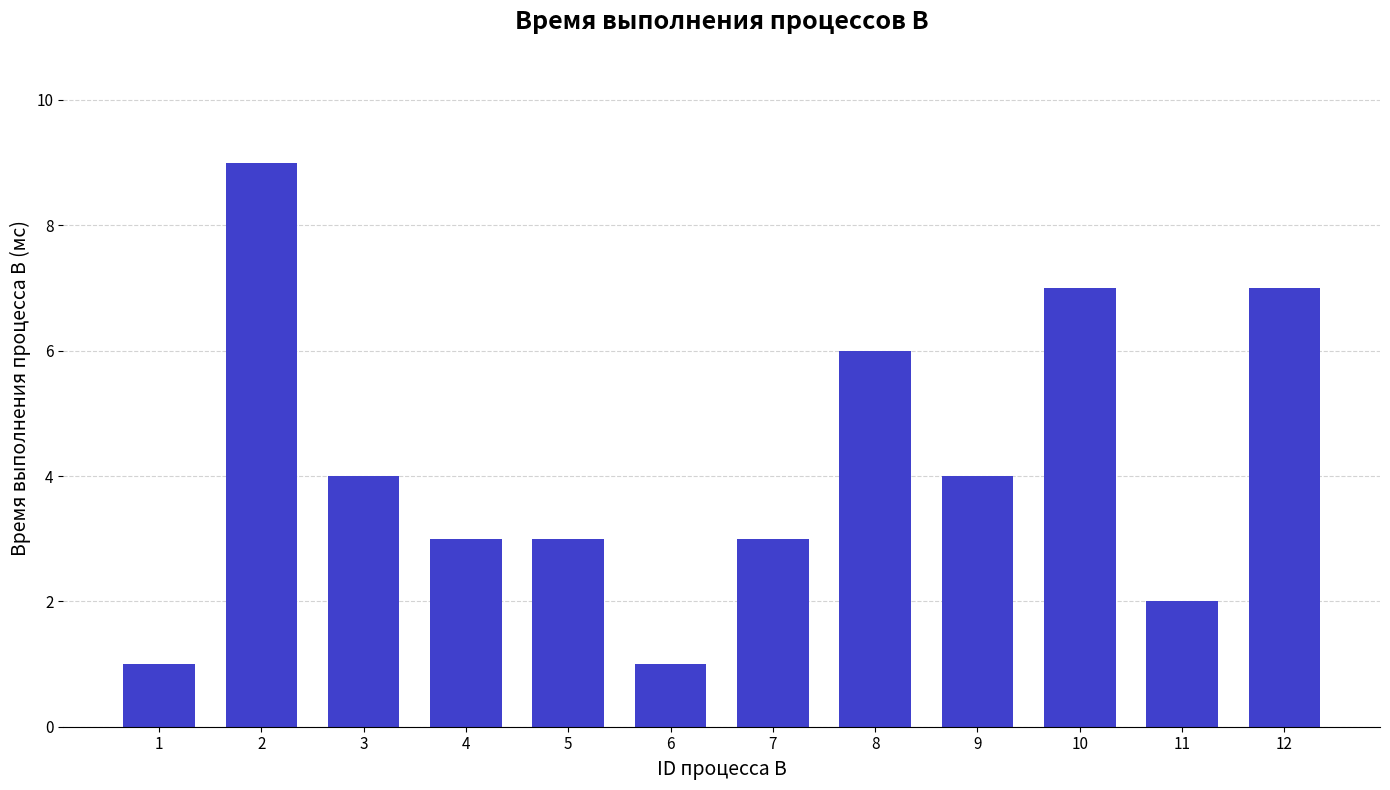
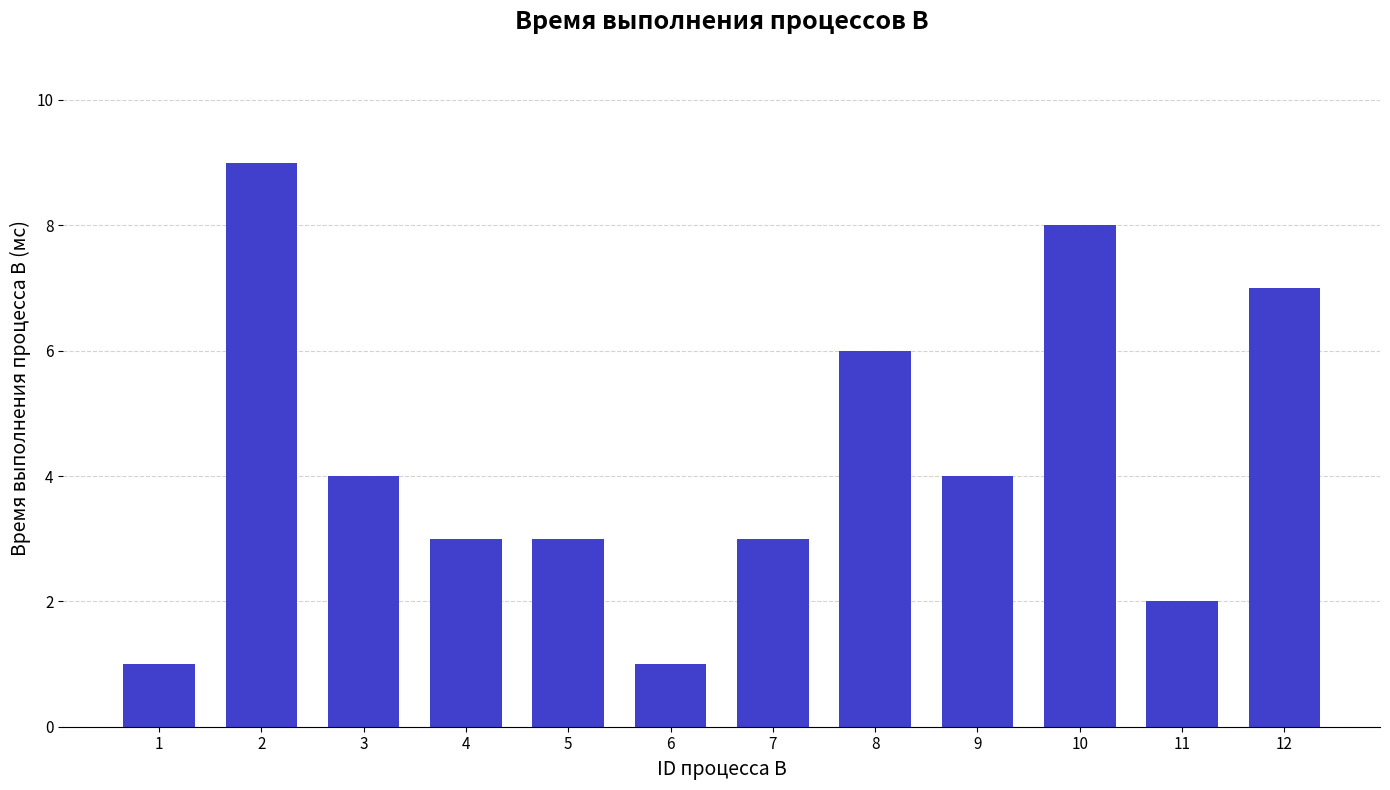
10: 7 -> 8
